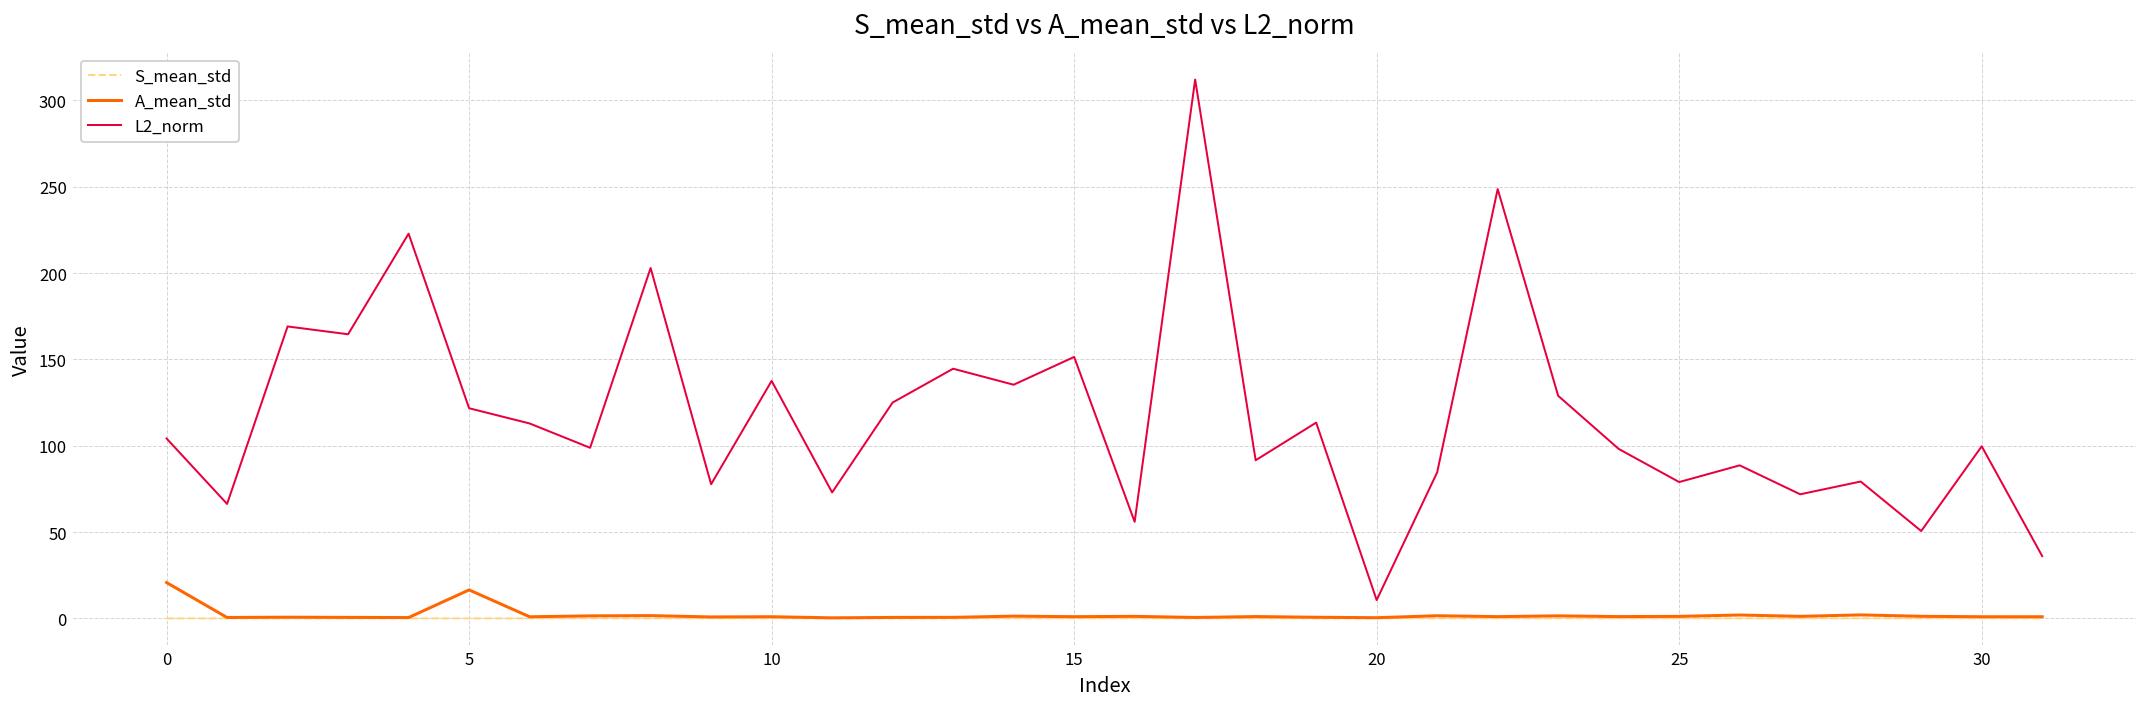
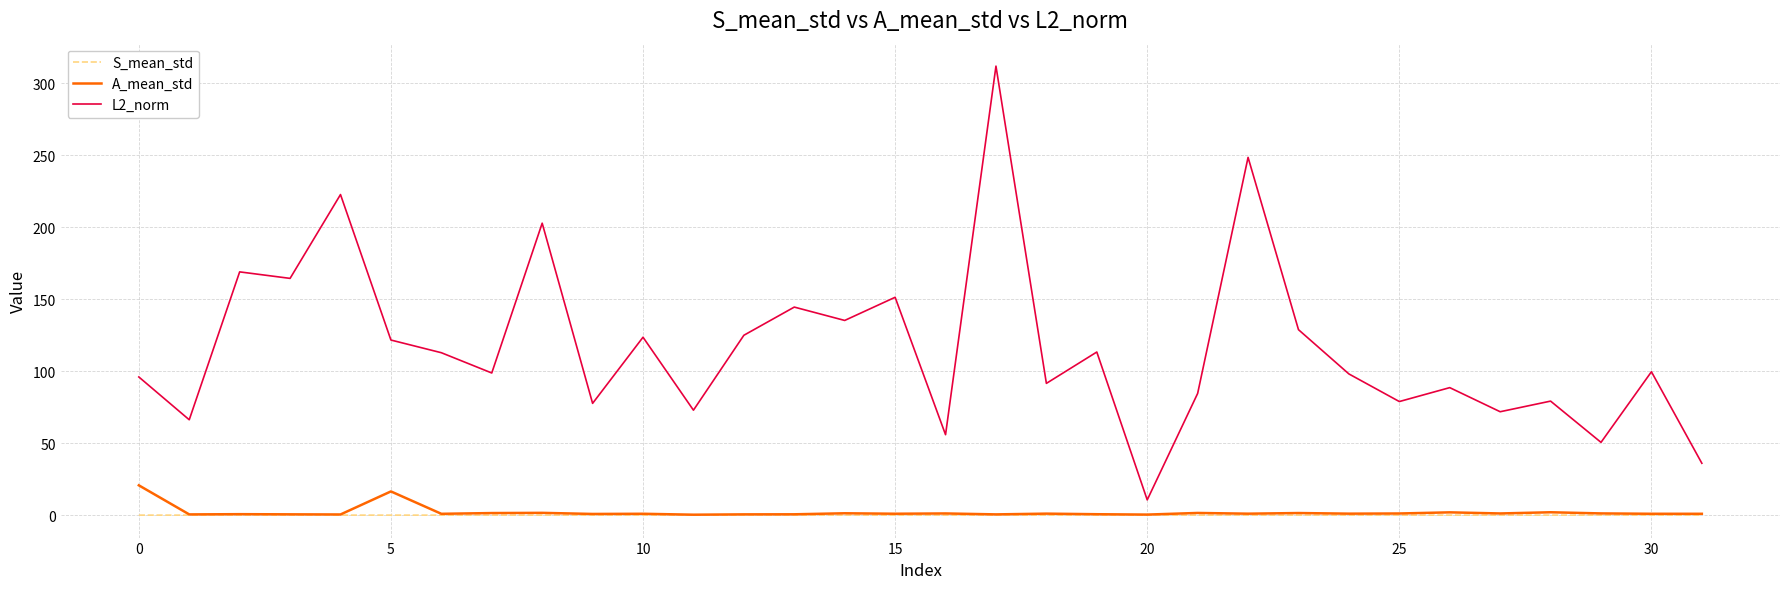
L2_norm, 0: 104 -> 96
L2_norm, 10: 138 -> 124
